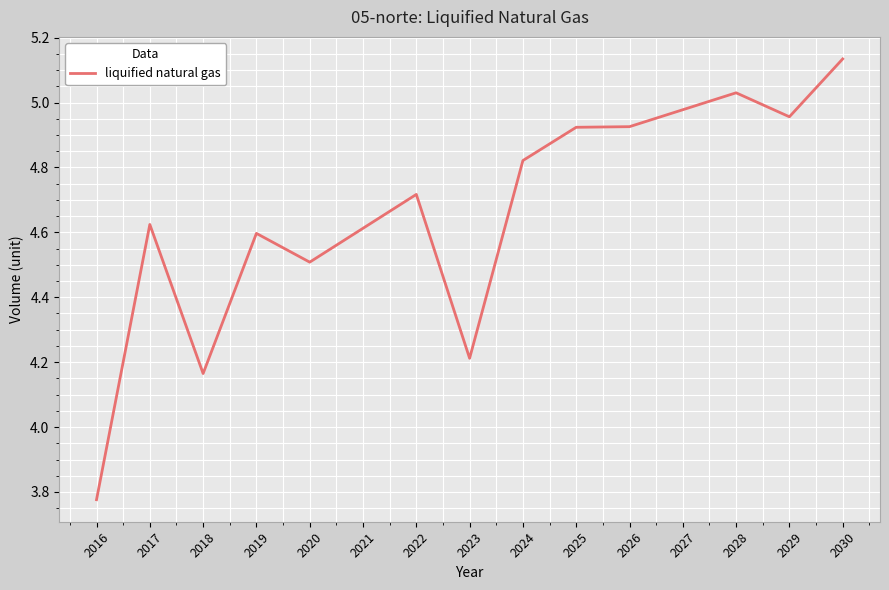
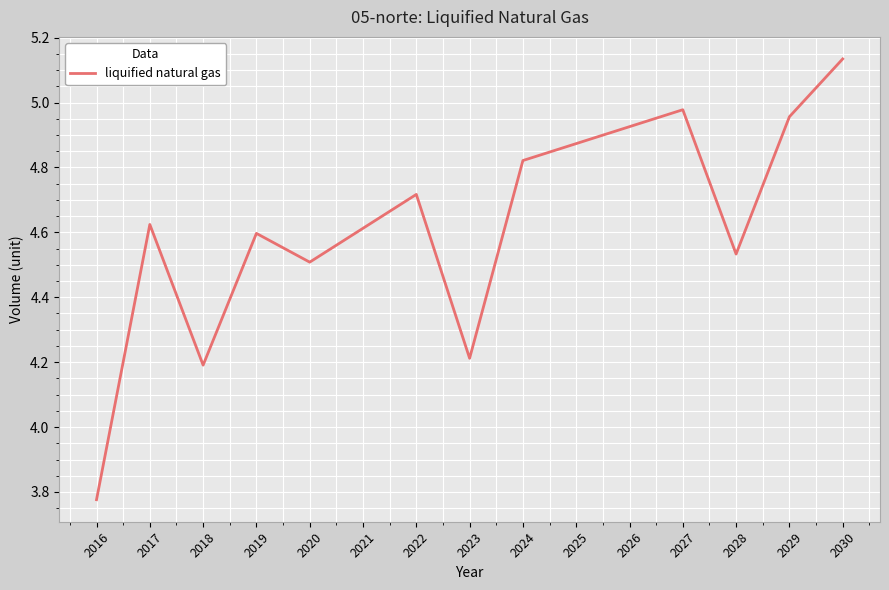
2018: 4.16 -> 4.19
2025: 4.92 -> 4.87
2028: 5.03 -> 4.53
